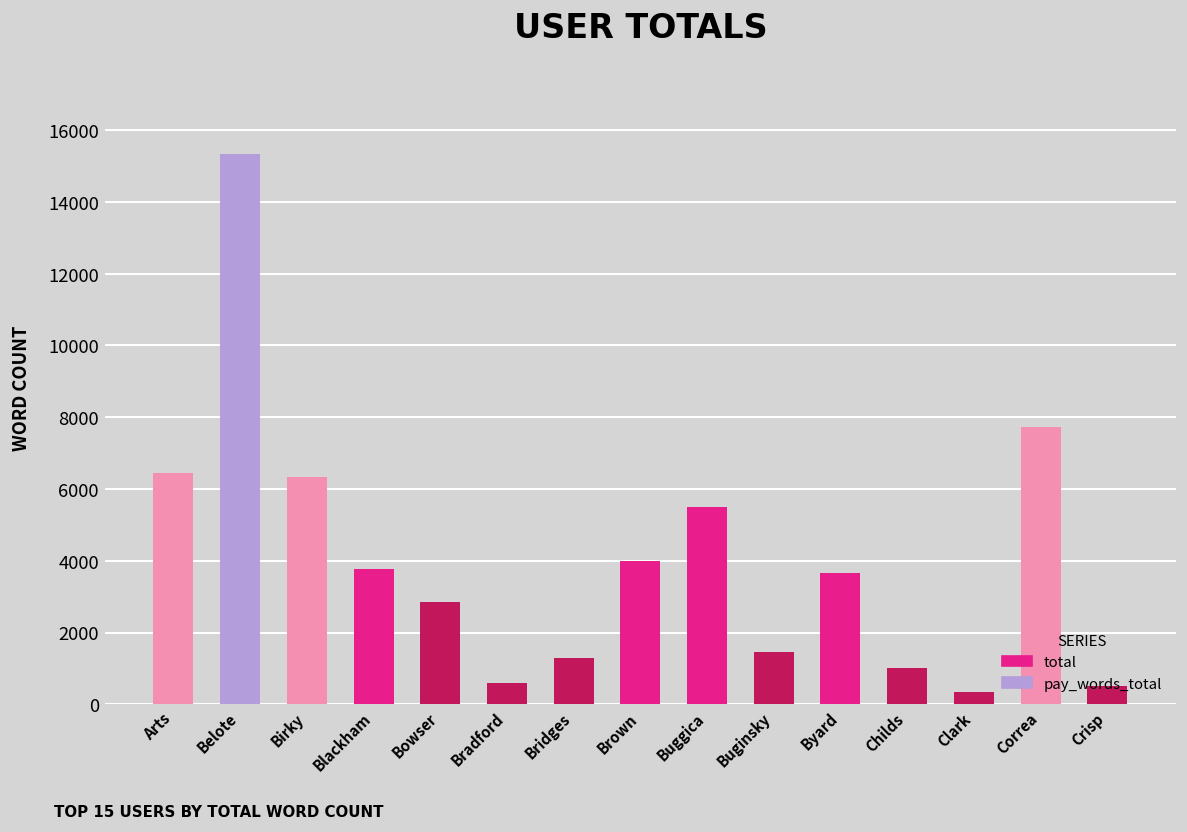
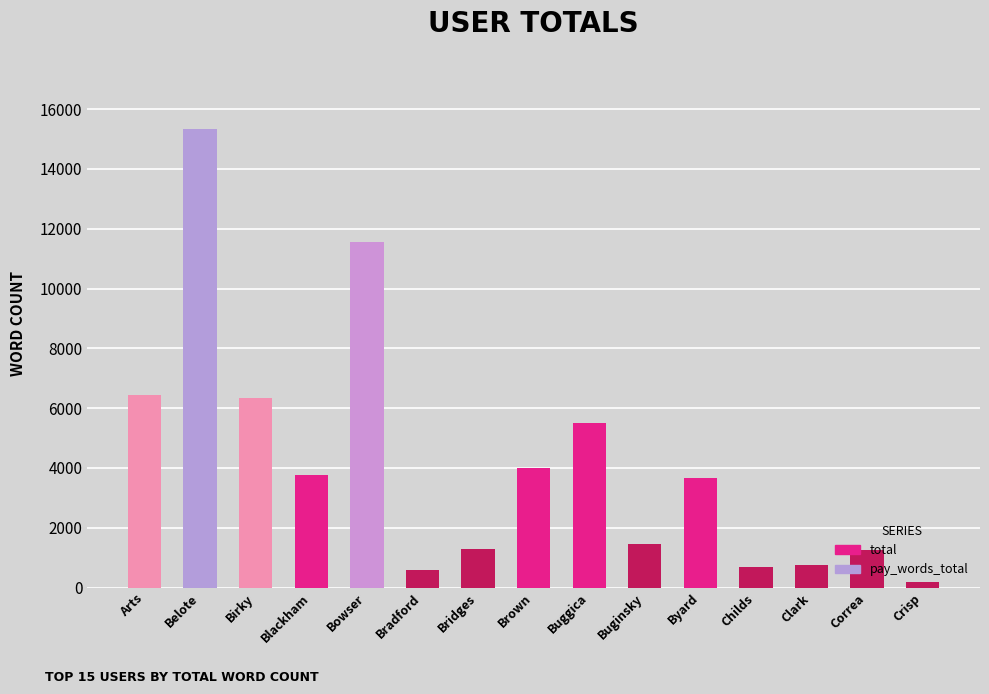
Bowser: 2900 -> 11600
Childs: 1000 -> 700
Clark: 300 -> 800
Correa: 7700 -> 1300
Crisp: 500 -> 200
